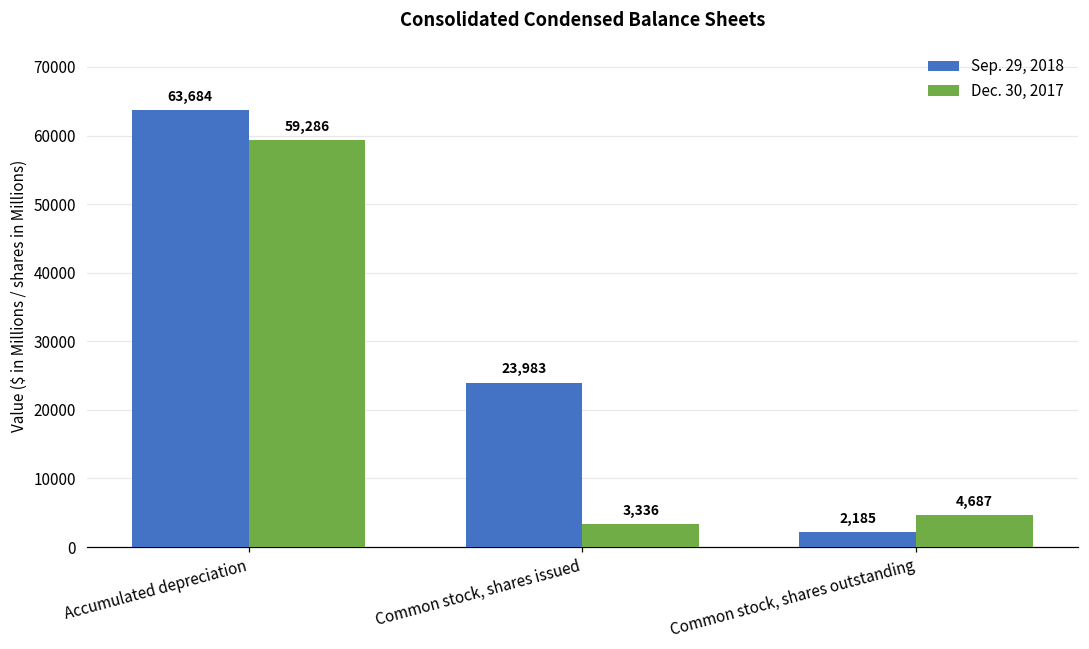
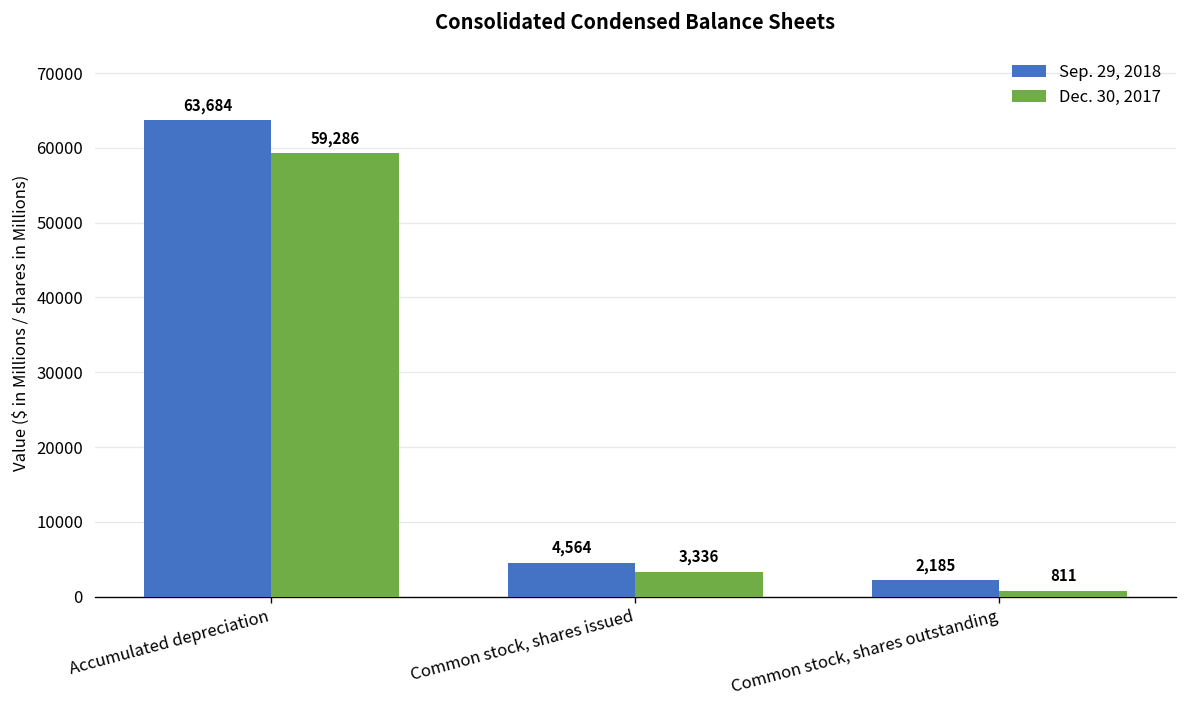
Sep. 29, 2018, Common stock, shares issued: 23,983 -> 4,564
Dec. 30, 2017, Common stock, shares outstanding: 4,687 -> 811
